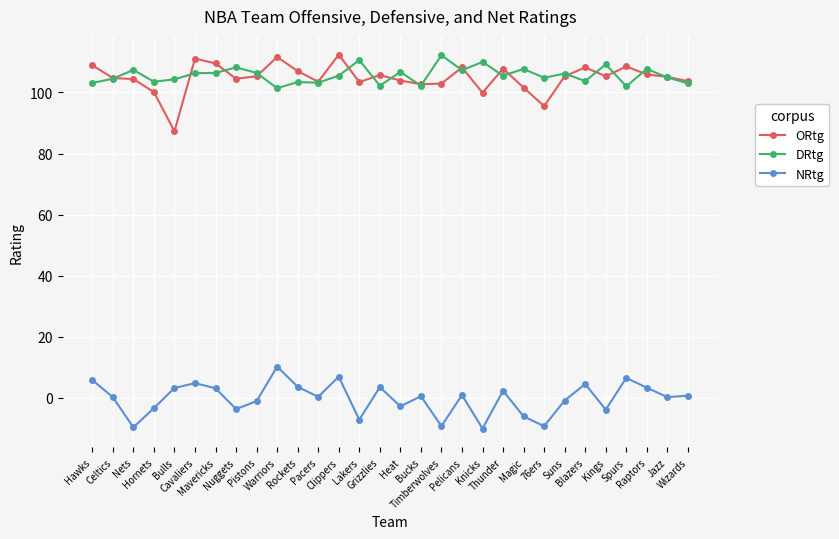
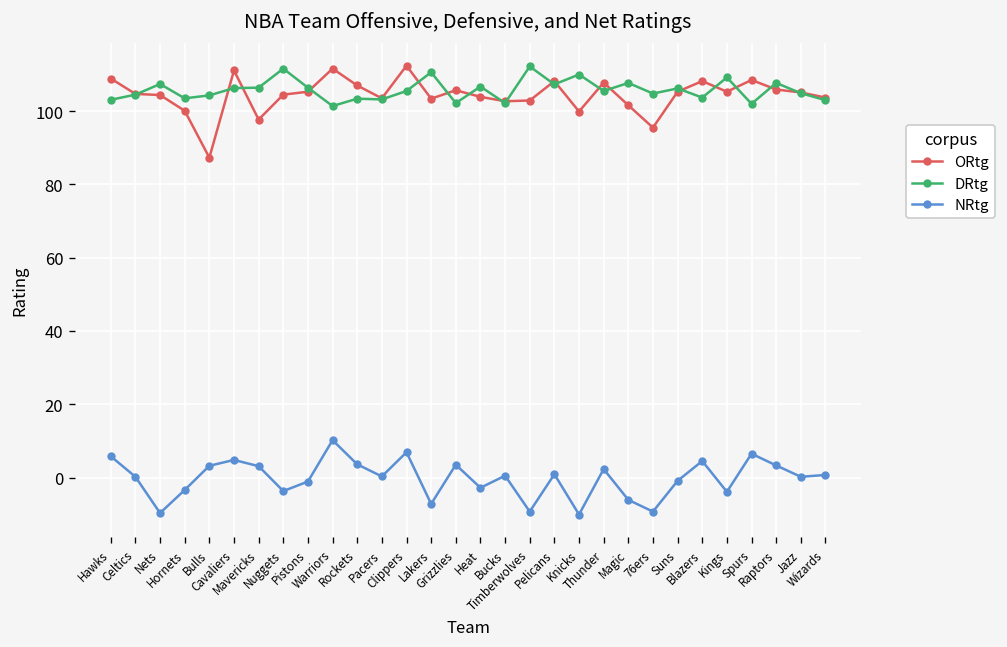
ORtg, Mavericks: 110 -> 98
DRtg, Nuggets: 108 -> 112
